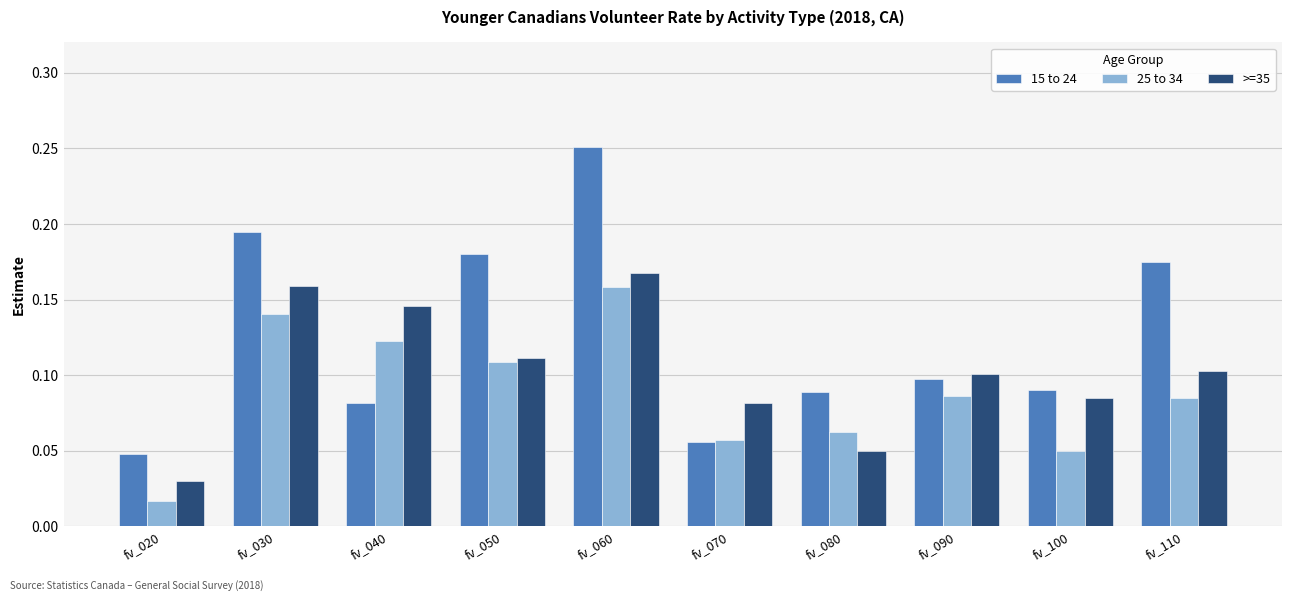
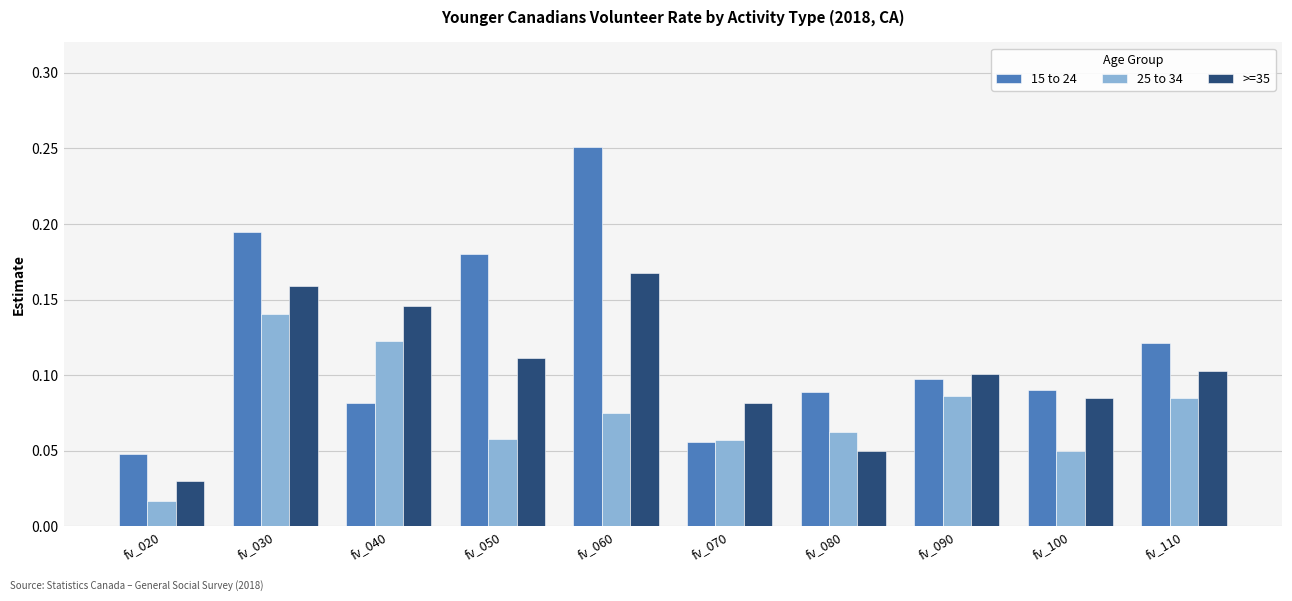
25 to 34, fv_050: 0.109 -> 0.058
25 to 34, fv_060: 0.158 -> 0.075
15 to 24, fv_110: 0.175 -> 0.121
